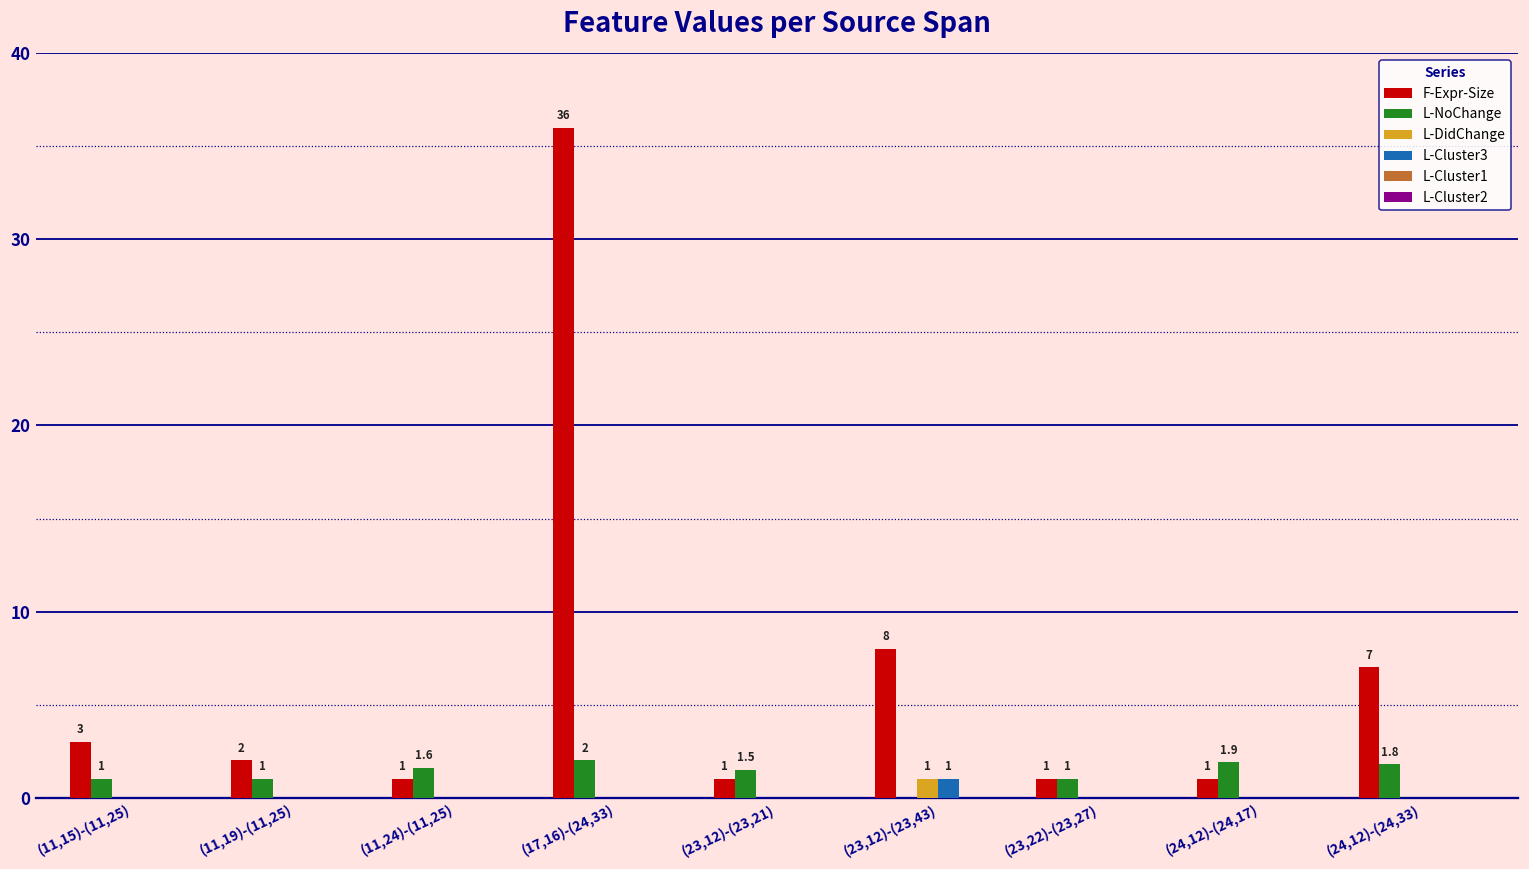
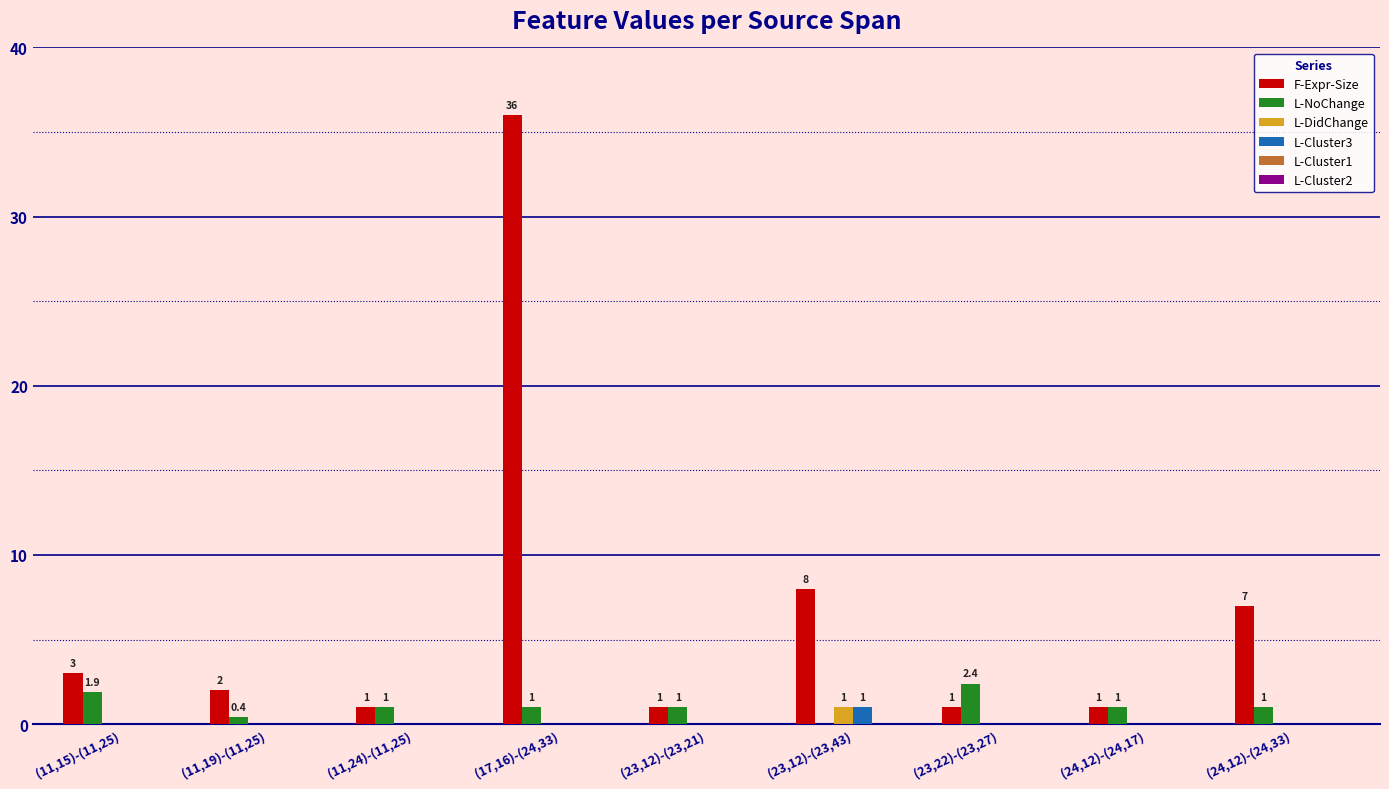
L-NoChange, (11,15)-(11,25): 1 -> 1.9
L-NoChange, (11,19)-(11,25): 1 -> 0.4
L-NoChange, (11,24)-(11,25): 1.6 -> 1
L-NoChange, (17,16)-(24,33): 2 -> 1
L-NoChange, (23,12)-(23,21): 1.5 -> 1
L-NoChange, (23,22)-(23,27): 1 -> 2.4
L-NoChange, (24,12)-(24,17): 1.9 -> 1
L-NoChange, (24,12)-(24,33): 1.8 -> 1
